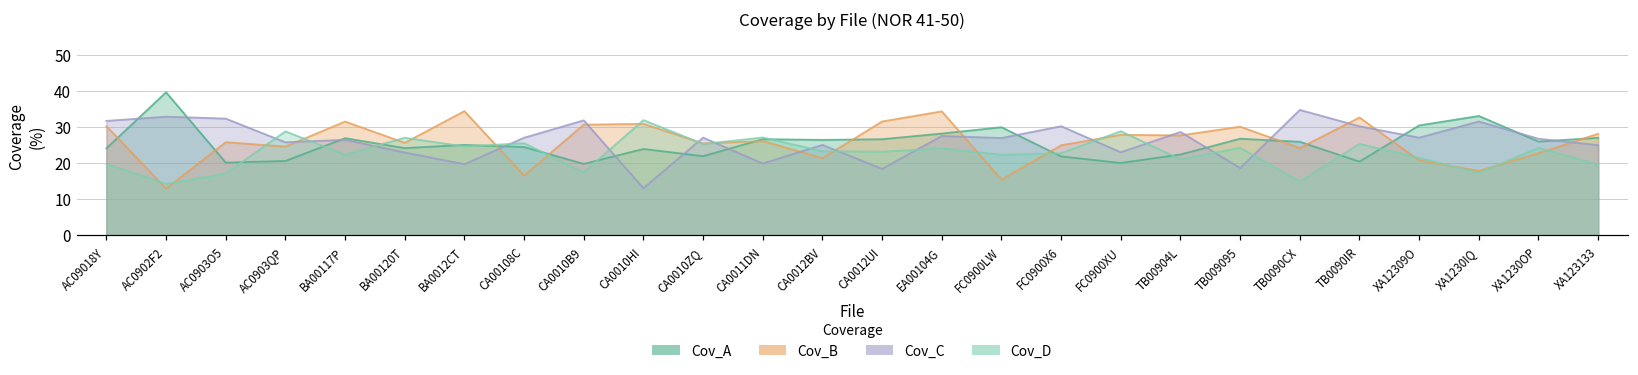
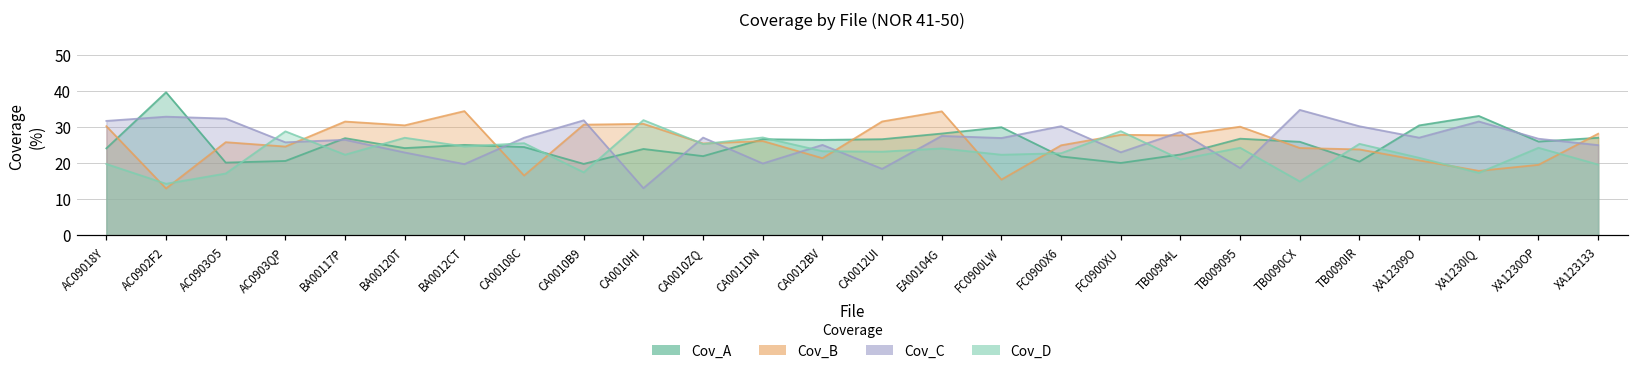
Cov_B, BA00120T: 26 -> 31
Cov_B, TB0090IR: 33 -> 24
Cov_B, XA1230OP: 23 -> 20
